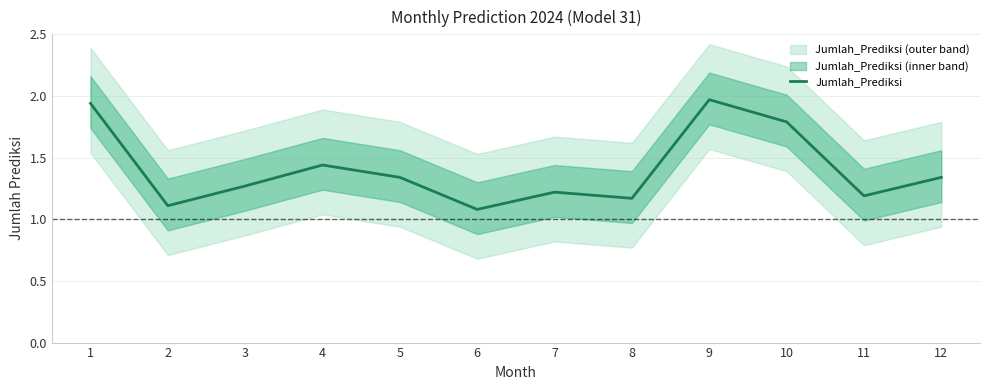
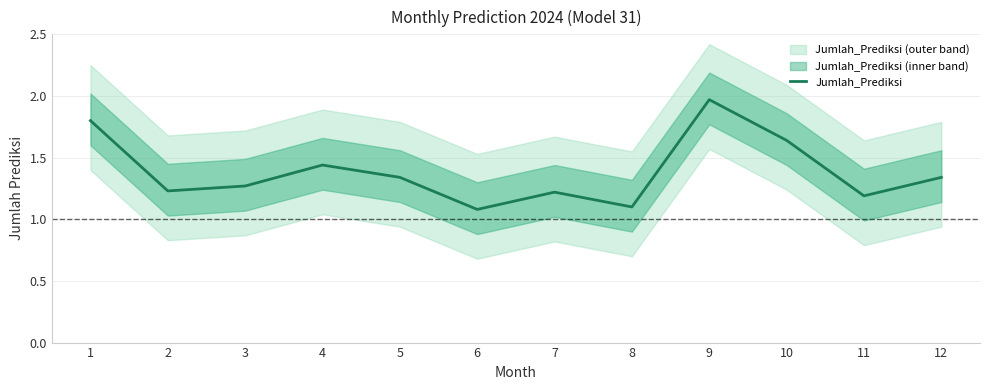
Jumlah_Prediksi, 1: 1.94 -> 1.80
Jumlah_Prediksi, 2: 1.11 -> 1.23
Jumlah_Prediksi, 8: 1.17 -> 1.10
Jumlah_Prediksi, 10: 1.79 -> 1.64
